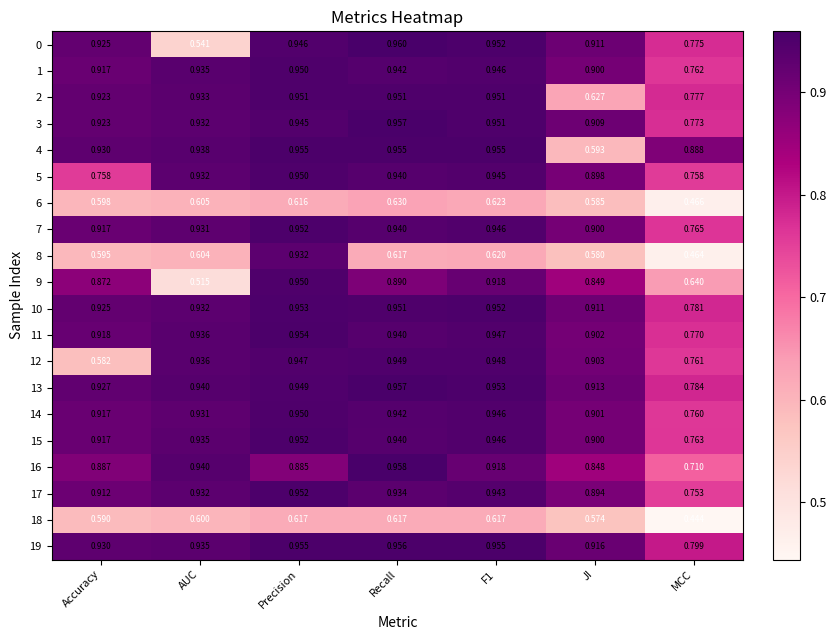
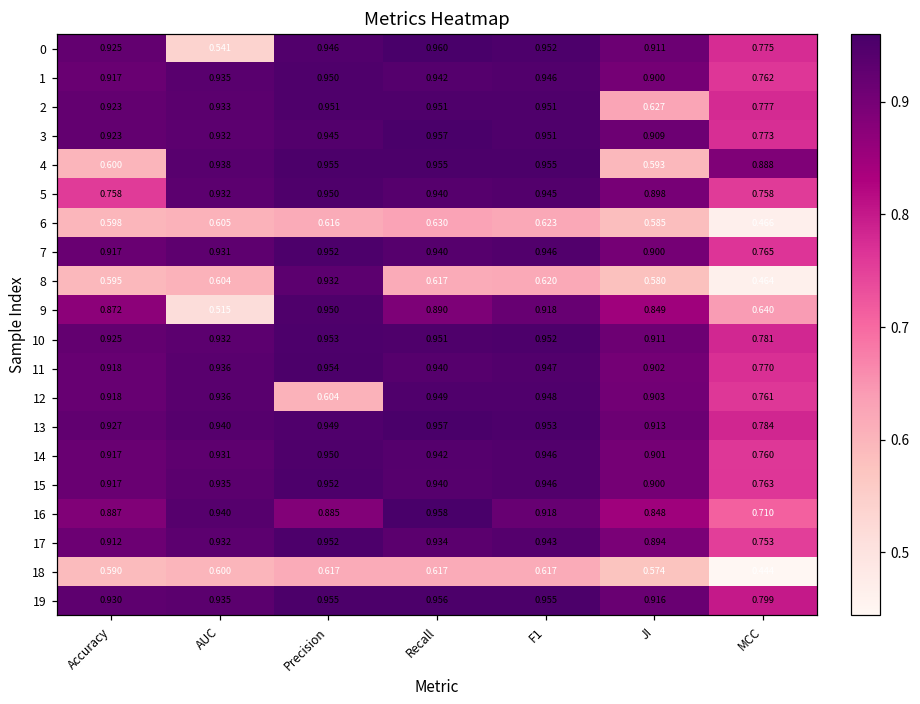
4, Accuracy: 0.930 -> 0.600
12, Accuracy: 0.582 -> 0.918
12, Precision: 0.947 -> 0.604
